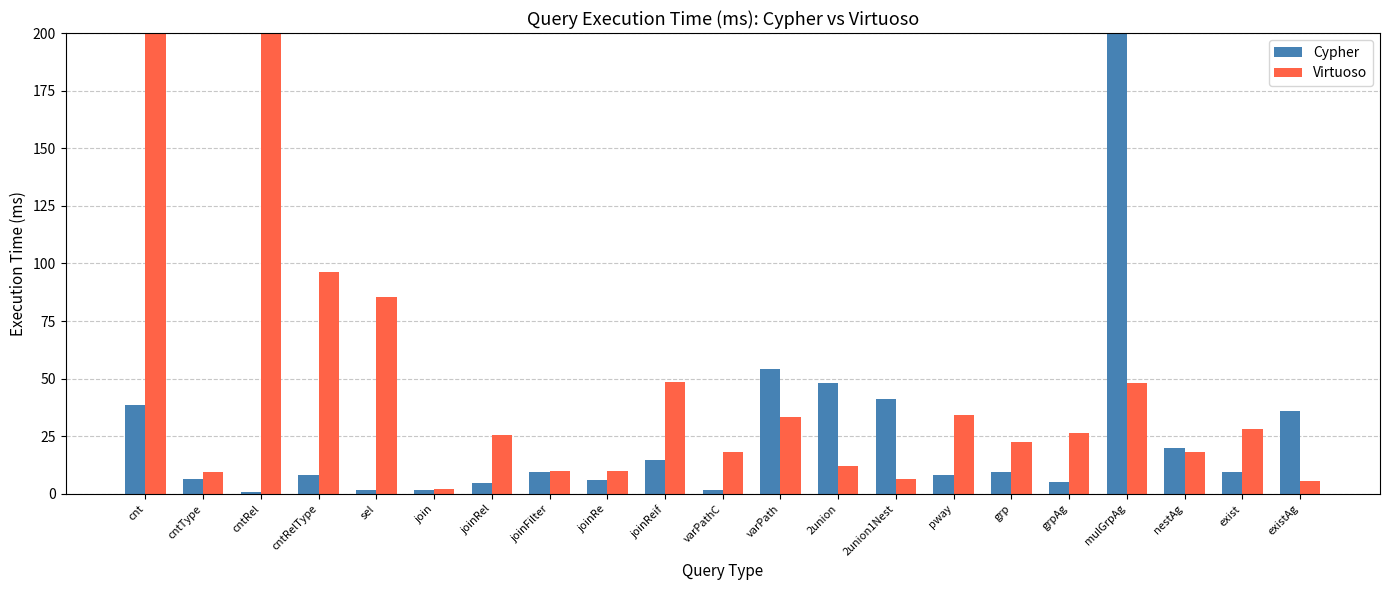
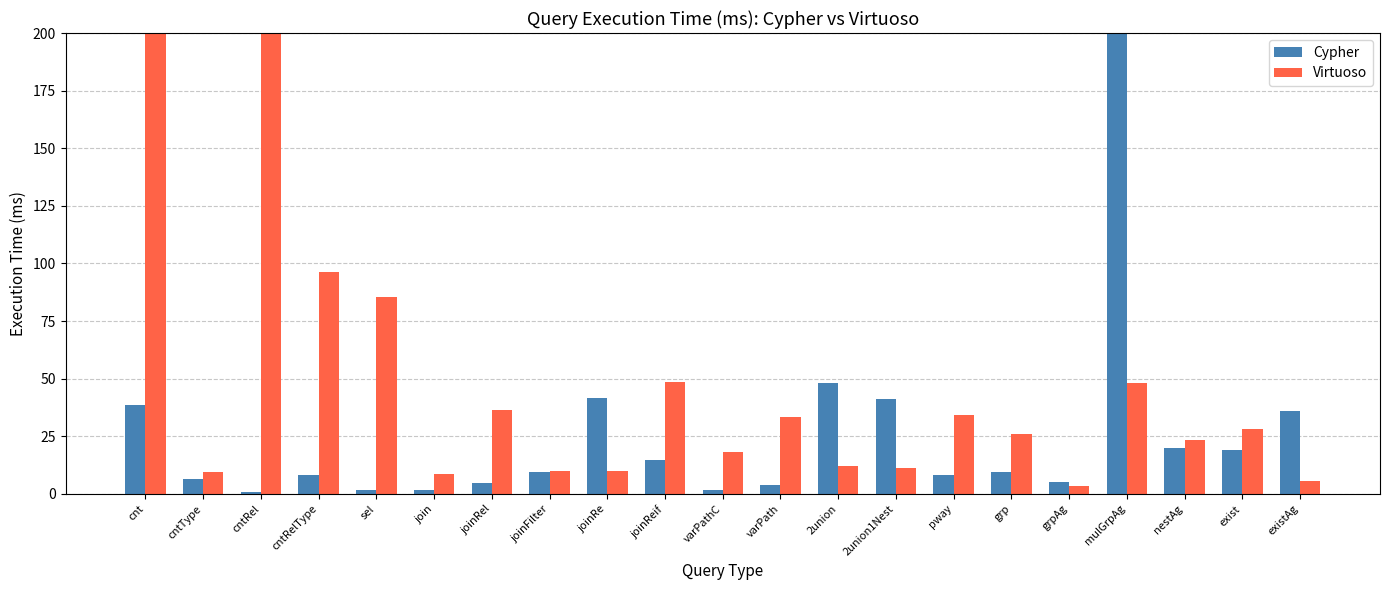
Virtuoso, join: 2 -> 8
Virtuoso, joinRel: 26 -> 36
Cypher, joinRe: 6 -> 42
Cypher, varPath: 54 -> 4
Virtuoso, 2union1Nest: 6 -> 11
Virtuoso, grp: 22 -> 26
Virtuoso, grpAg: 26 -> 3
Virtuoso, nestAg: 18 -> 24
Cypher, exist: 10 -> 19
